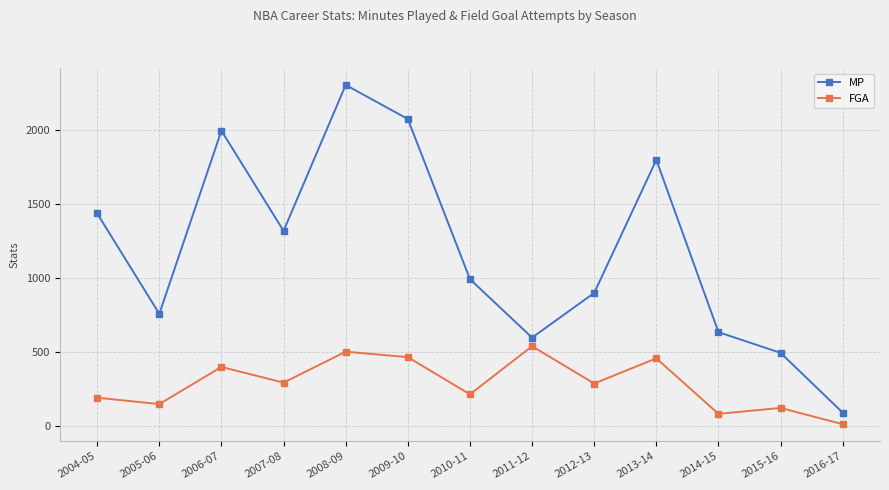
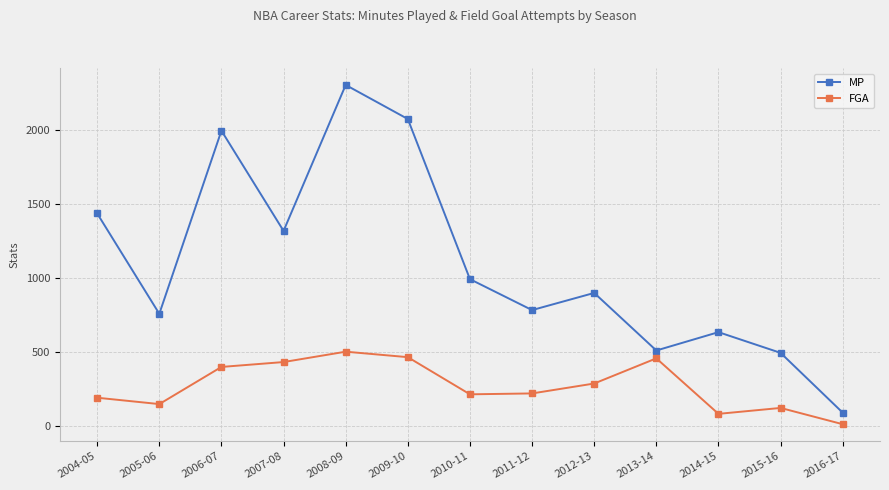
FGA, 2007-08: 300 -> 430
MP, 2011-12: 600 -> 790
FGA, 2011-12: 540 -> 220
MP, 2013-14: 1800 -> 510
